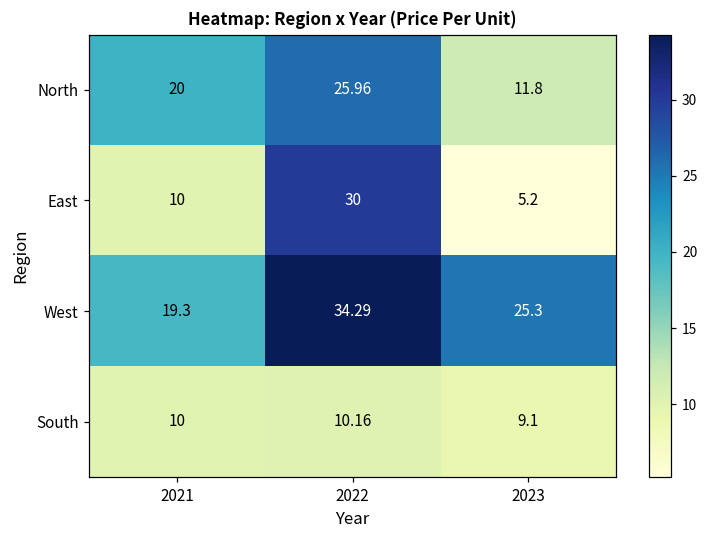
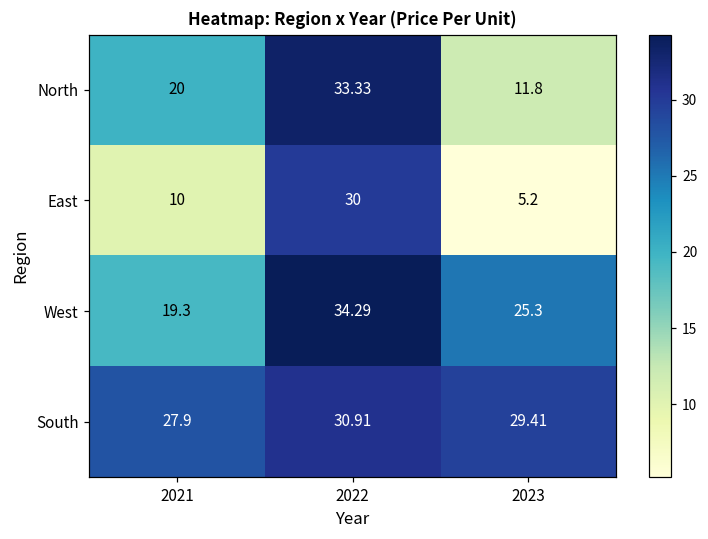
North, 2022: 25.96 -> 33.33
South, 2021: 10 -> 27.9
South, 2022: 10.16 -> 30.91
South, 2023: 9.1 -> 29.41
